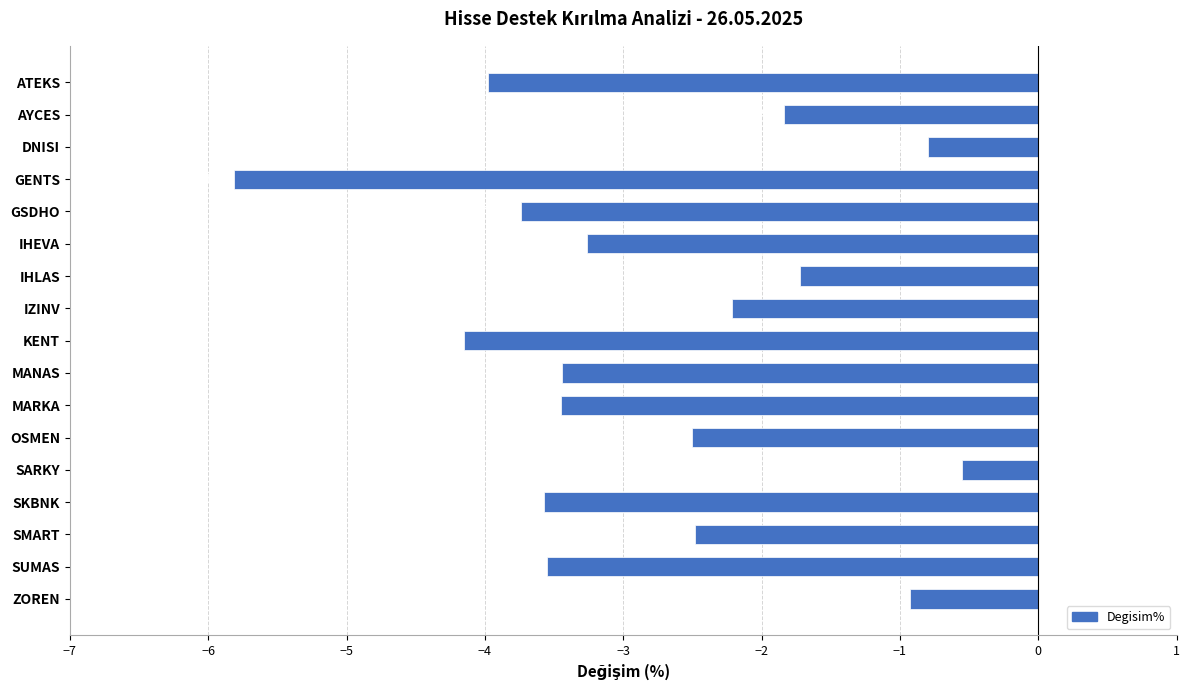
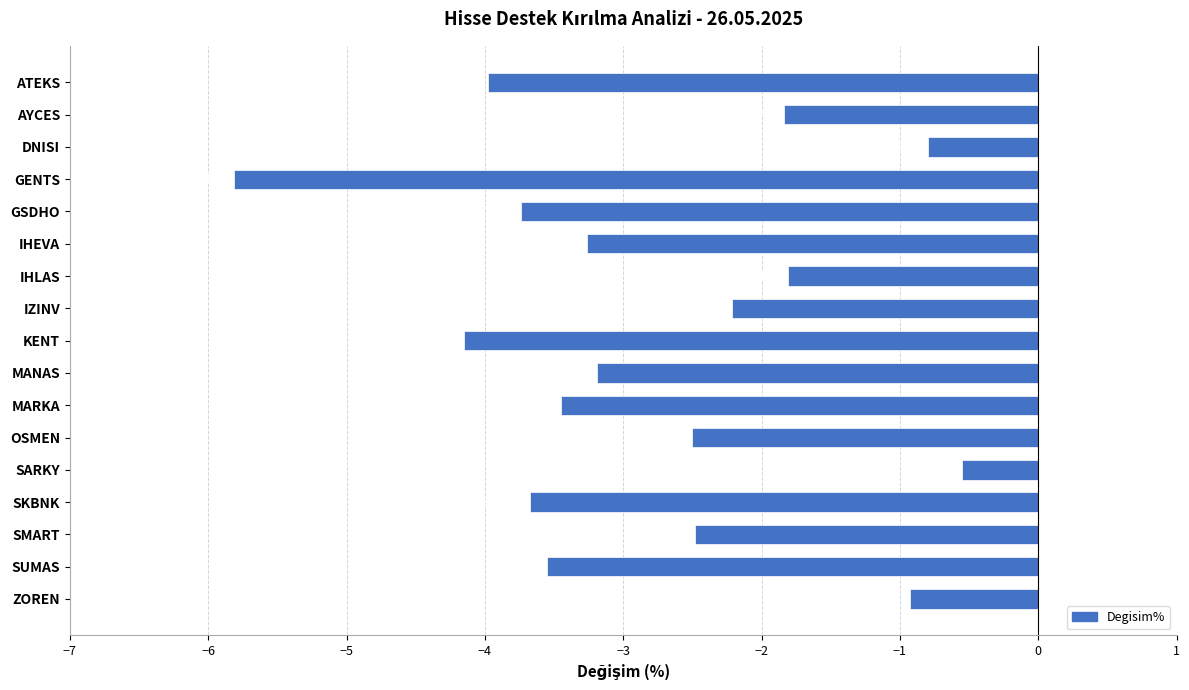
IHLAS: -1.72 -> -1.81
MANAS: -3.44 -> -3.19
SKBNK: -3.57 -> -3.67
